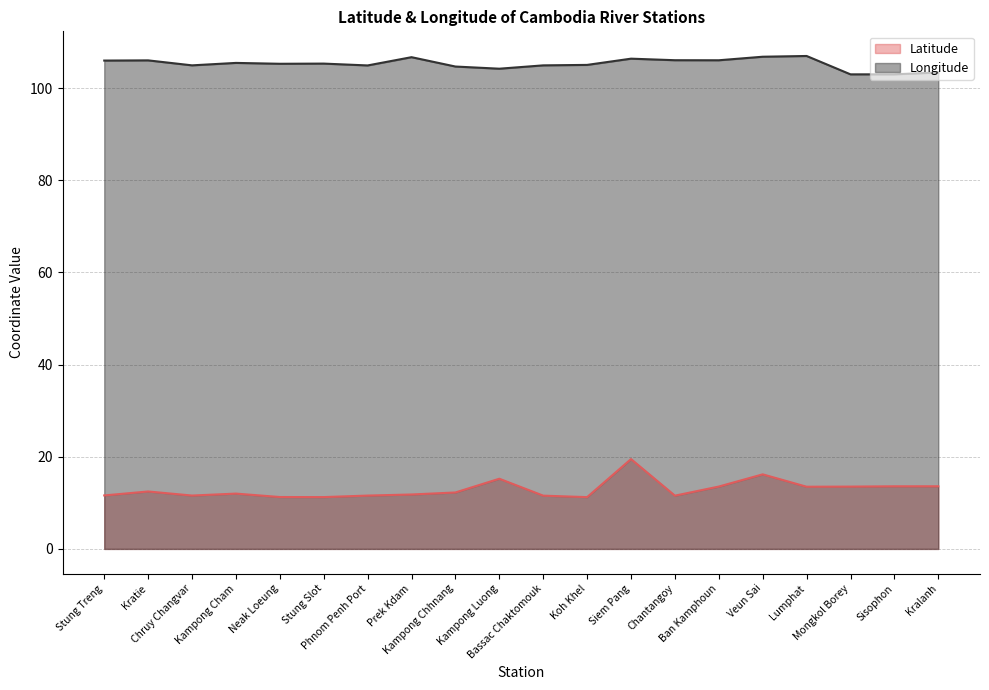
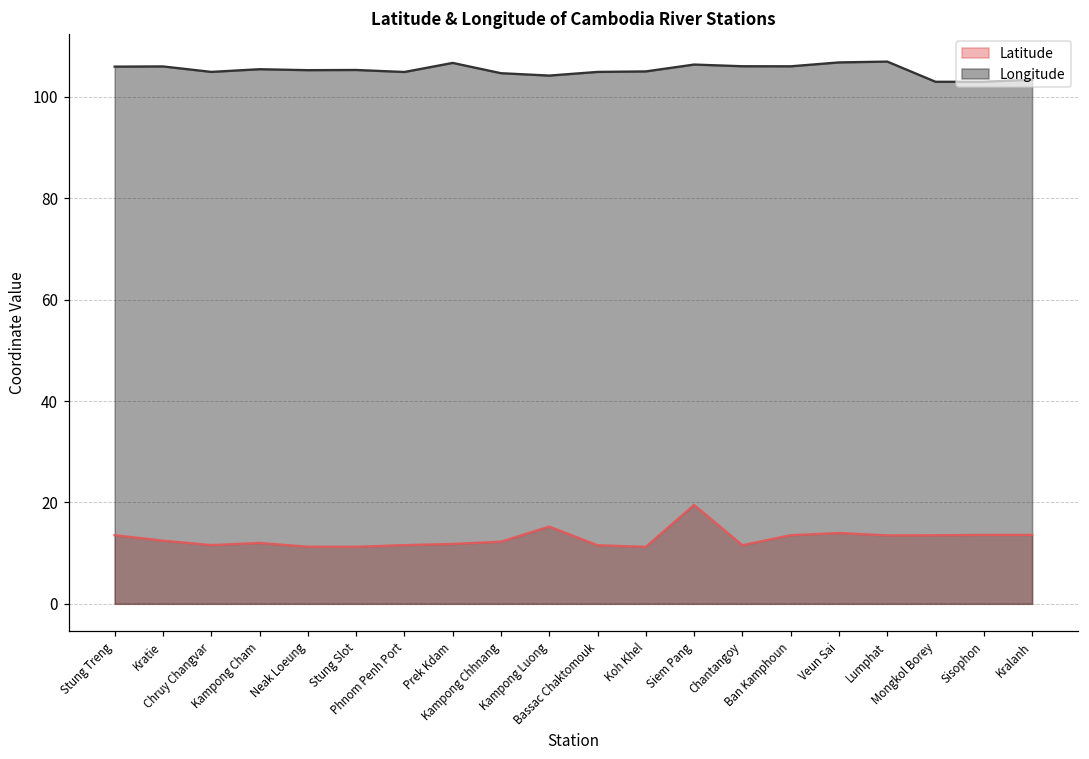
Latitude, Stung Treng: 12 -> 14
Latitude, Veun Sai: 16 -> 14
